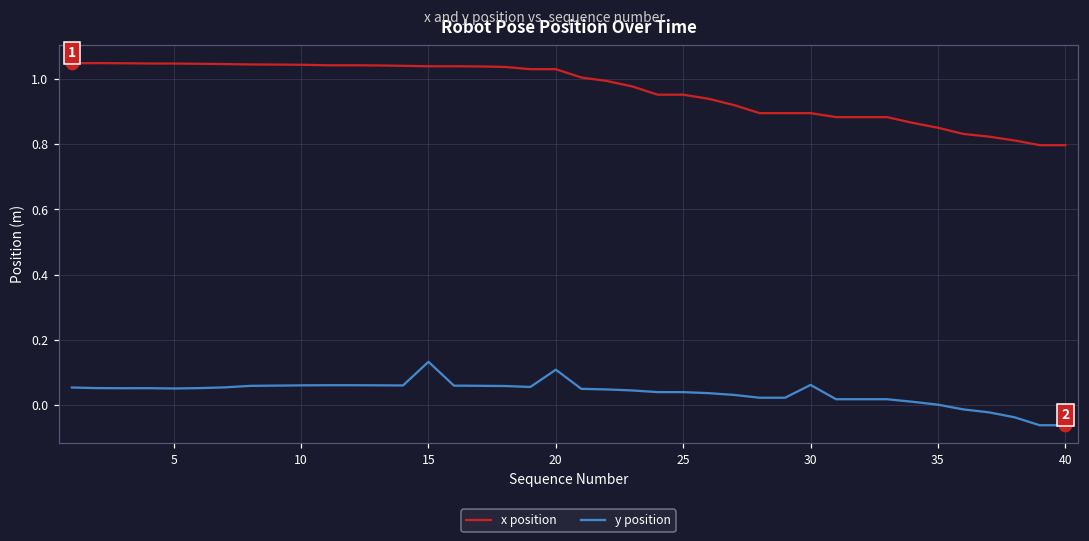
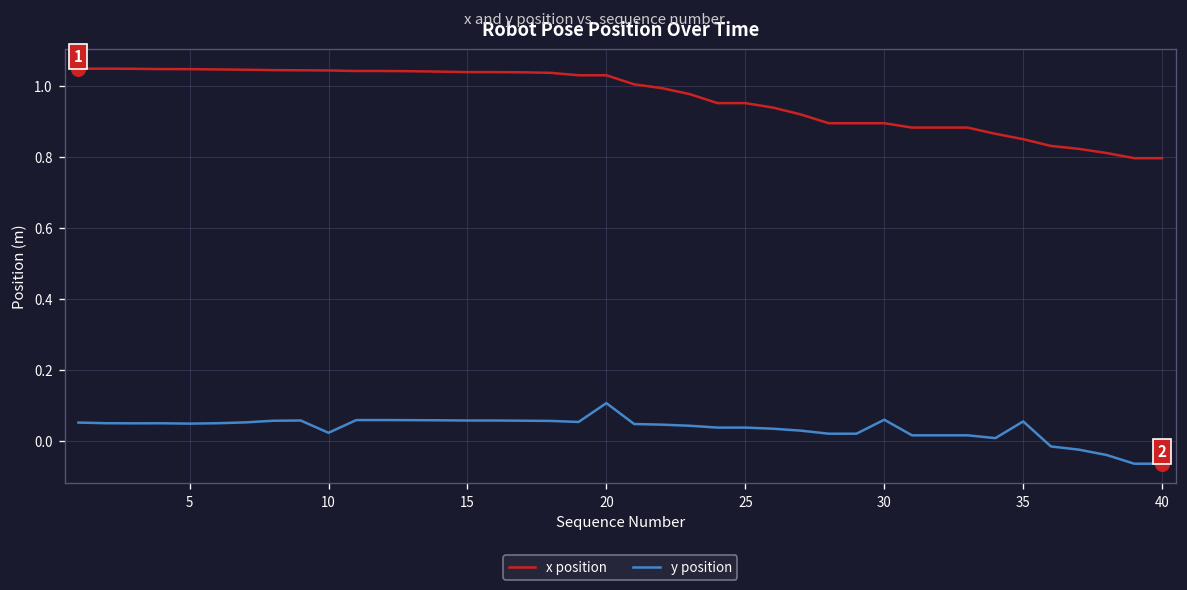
y position, 10: 0.06 -> 0.02
y position, 15: 0.13 -> 0.06
y position, 35: 0.00 -> 0.06
